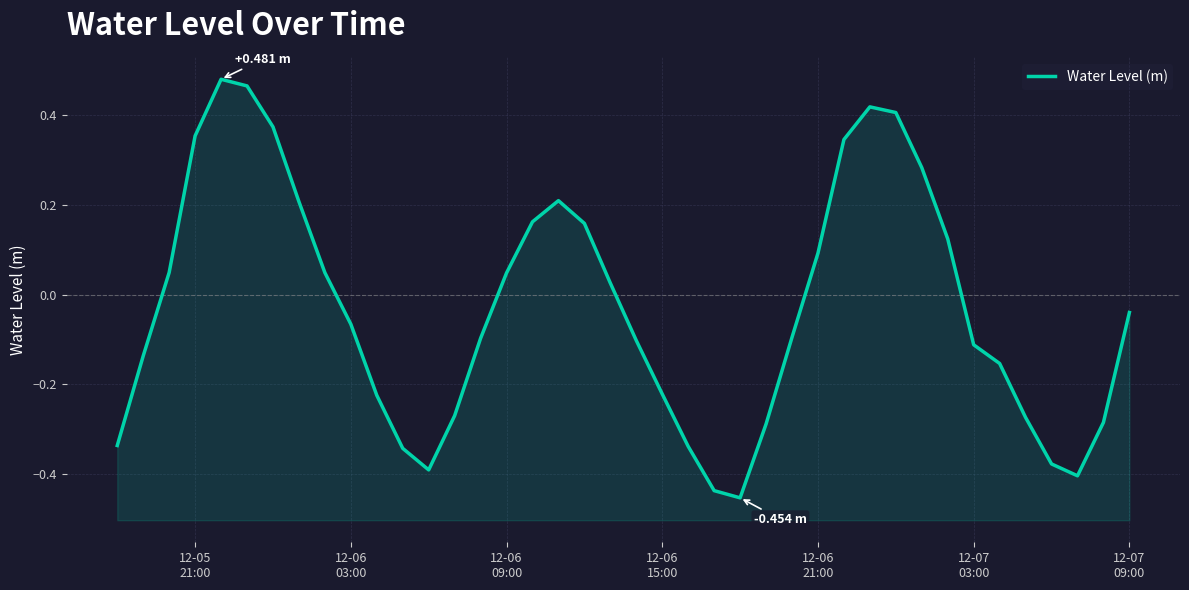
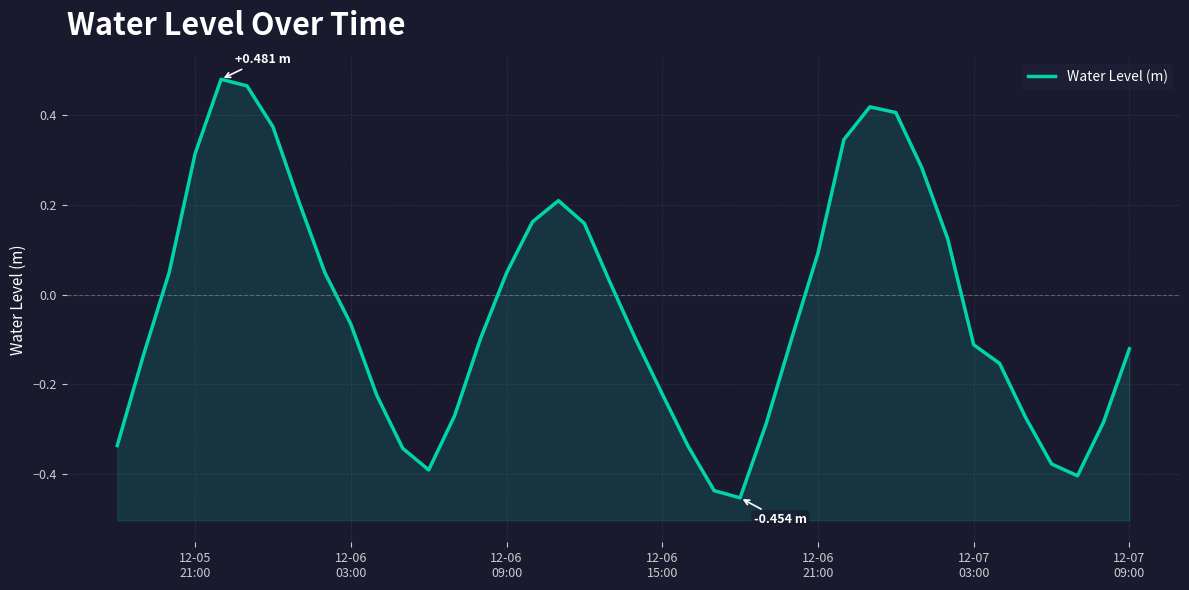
12-05 21:00: 0.35 -> 0.31
12-07 09:00: -0.04 -> -0.12
